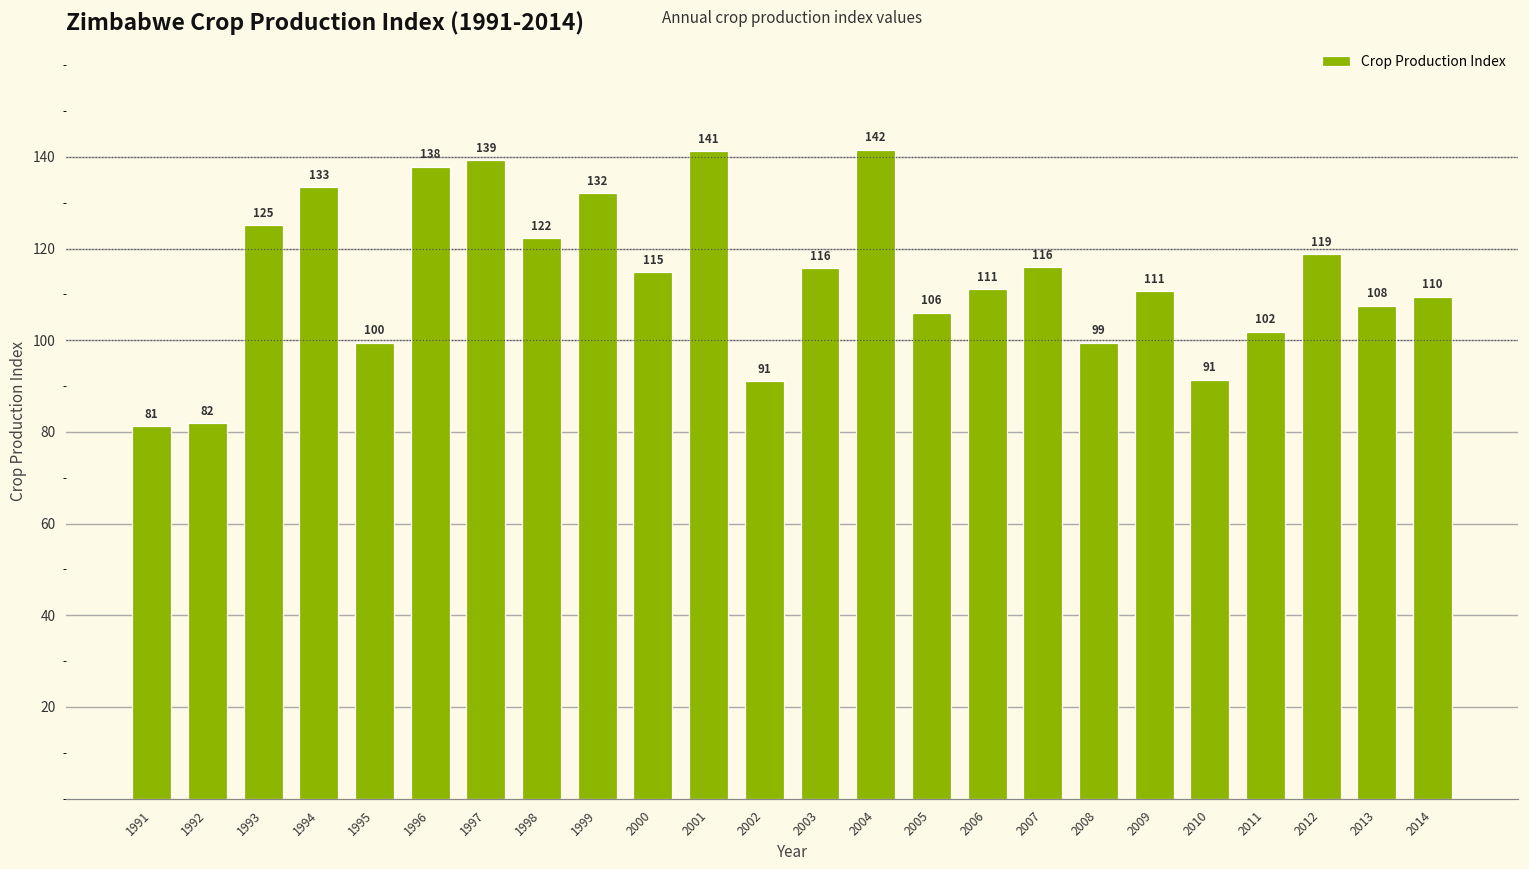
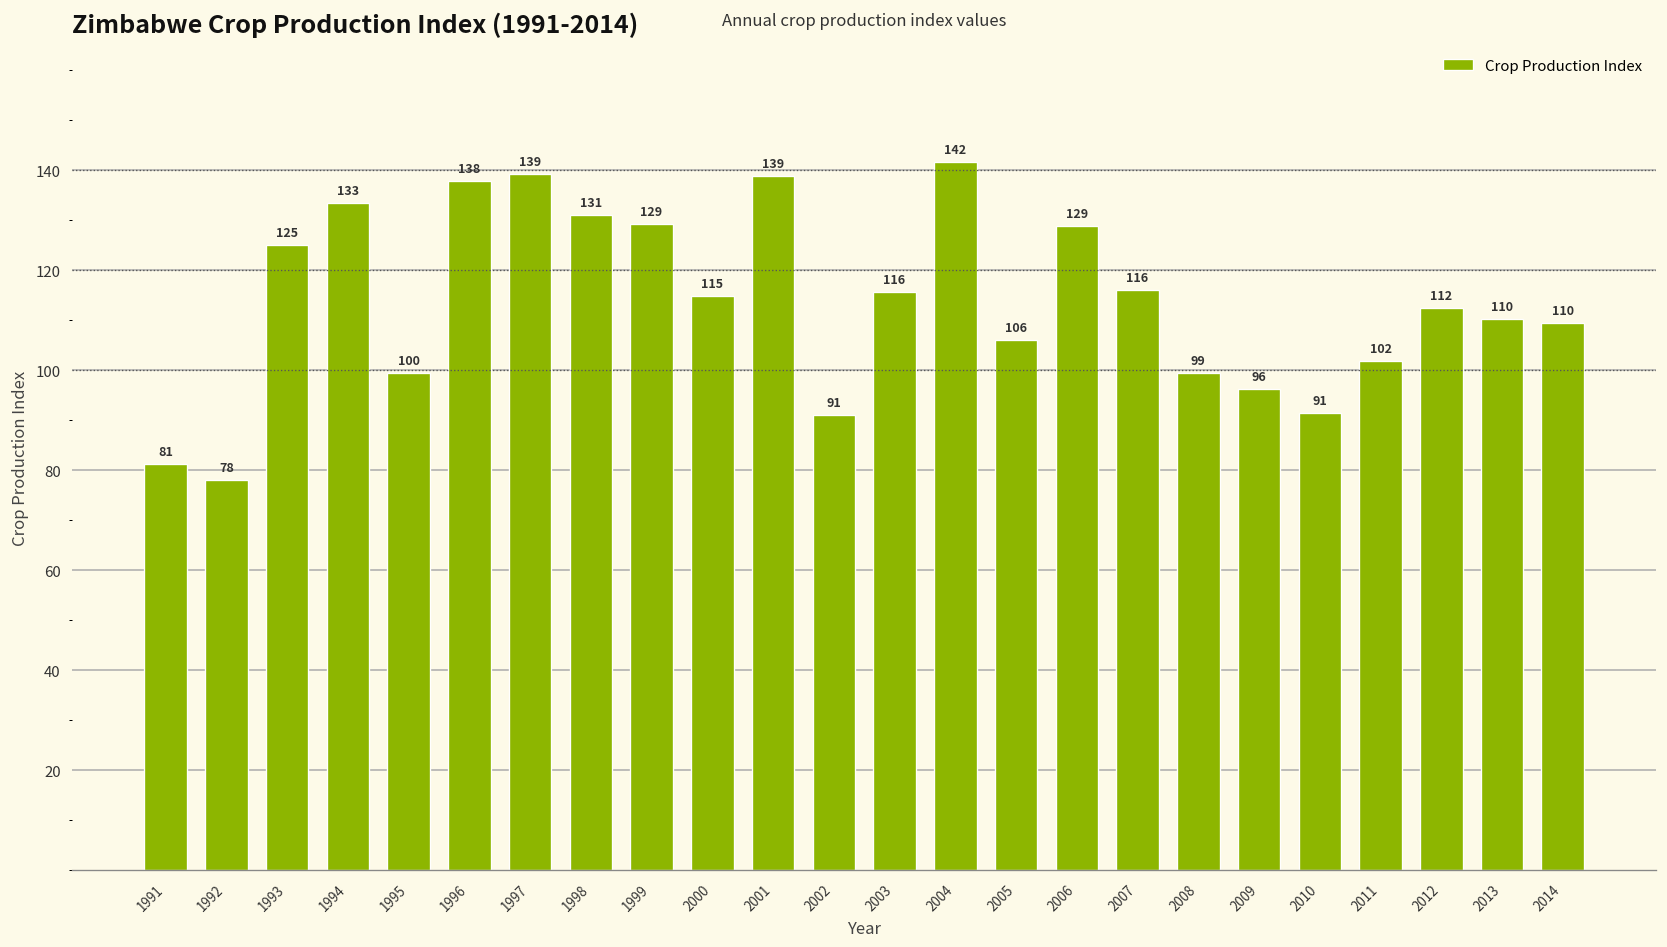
1992: 82 -> 78
1998: 122 -> 131
1999: 132 -> 129
2001: 141 -> 139
2006: 111 -> 129
2009: 111 -> 96
2012: 119 -> 112
2013: 108 -> 110
